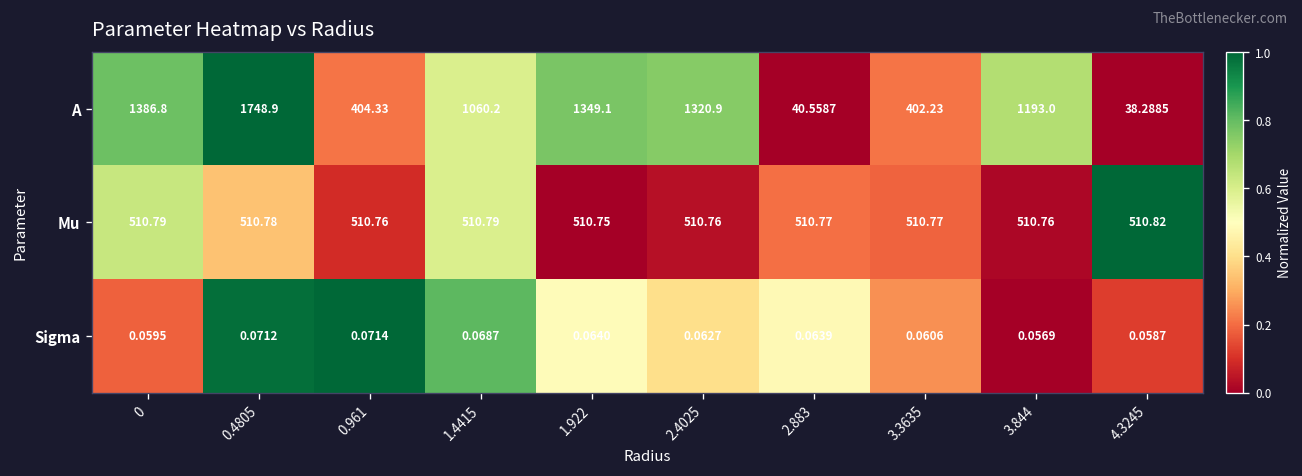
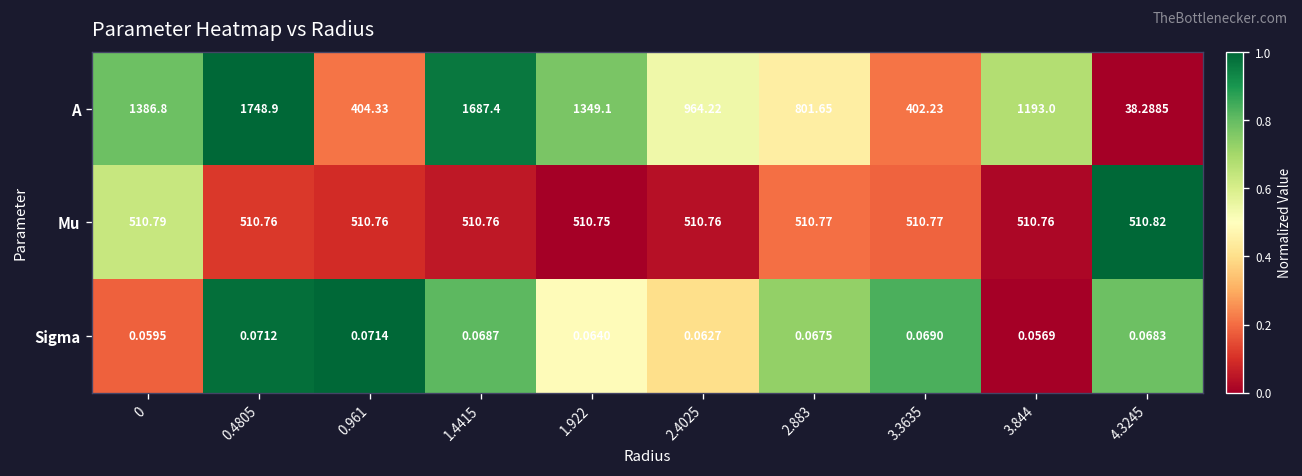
A, 1.4415: 1060.2 -> 1687.4
A, 2.4025: 1320.9 -> 964.22
A, 2.883: 40.5587 -> 801.65
Mu, 0.4805: 510.78 -> 510.76
Mu, 1.4415: 510.79 -> 510.76
Sigma, 2.883: 0.0639 -> 0.0675
Sigma, 3.3635: 0.0606 -> 0.0690
Sigma, 4.3245: 0.0587 -> 0.0683
